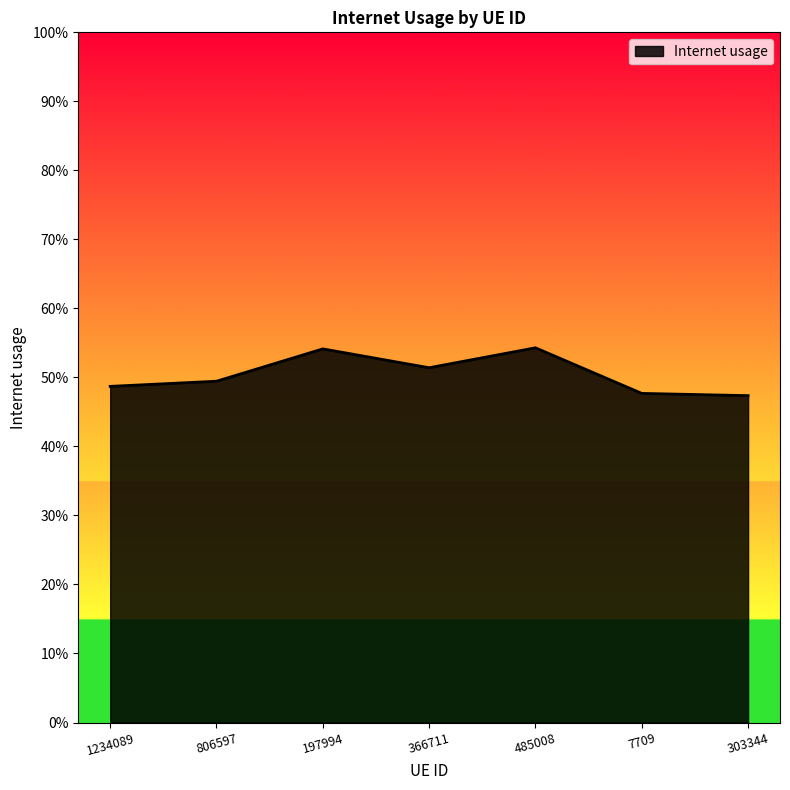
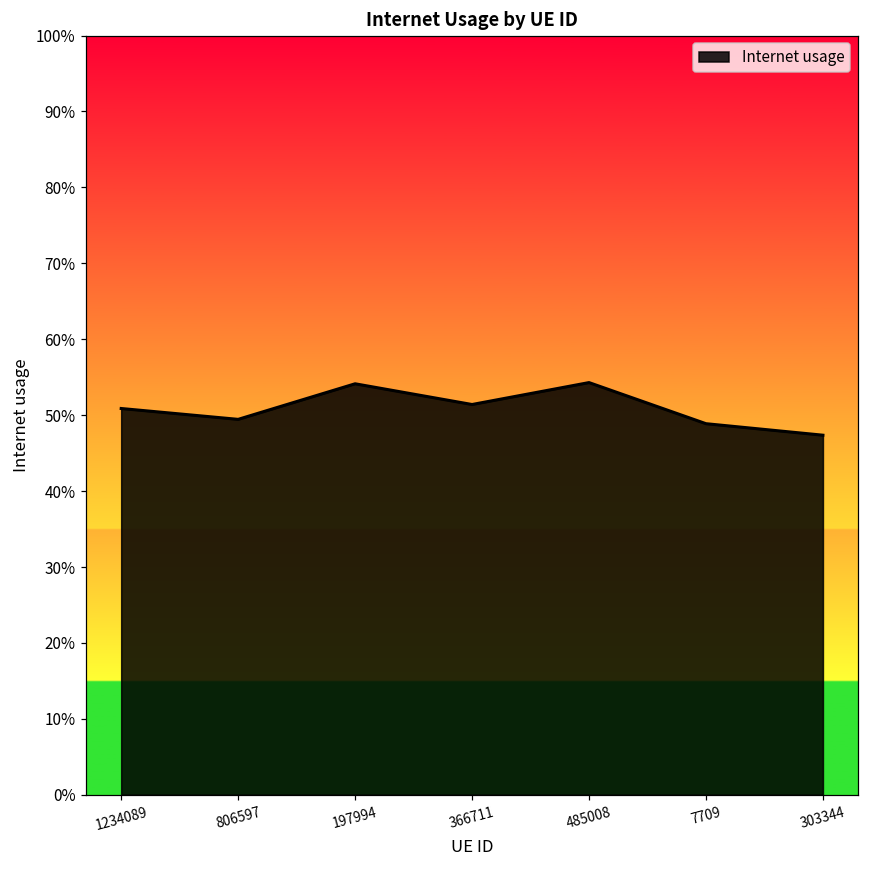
1234089: 49% -> 51%
7709: 48% -> 49%
